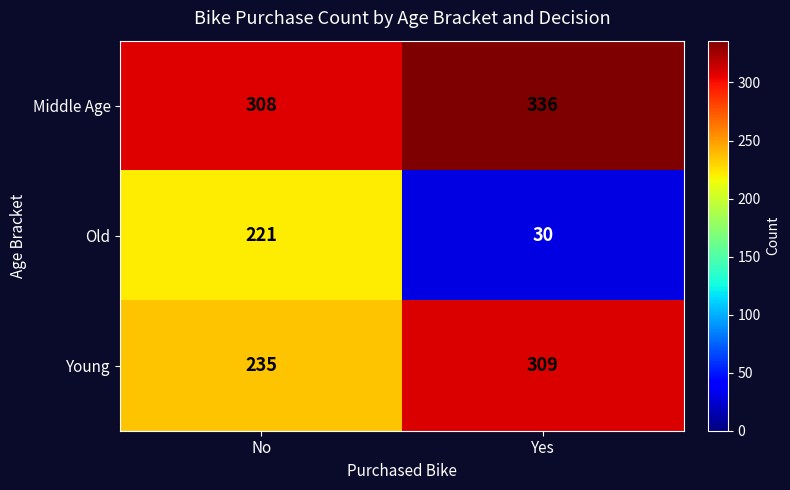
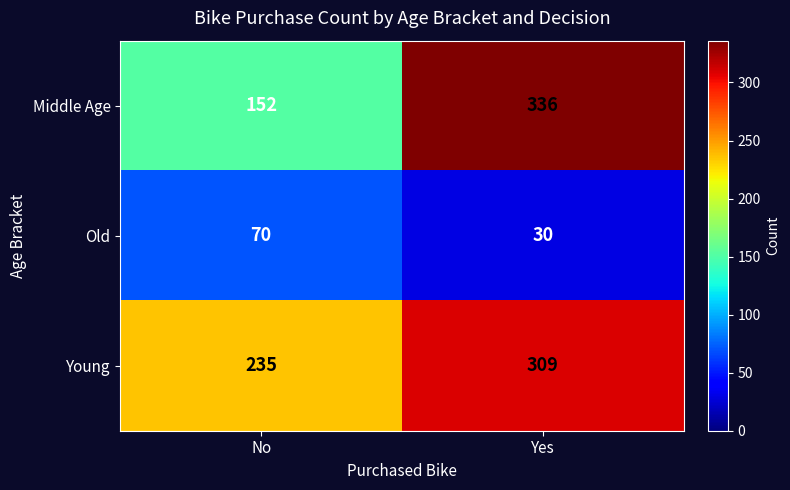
Middle Age, No: 308 -> 152
Old, No: 221 -> 70
